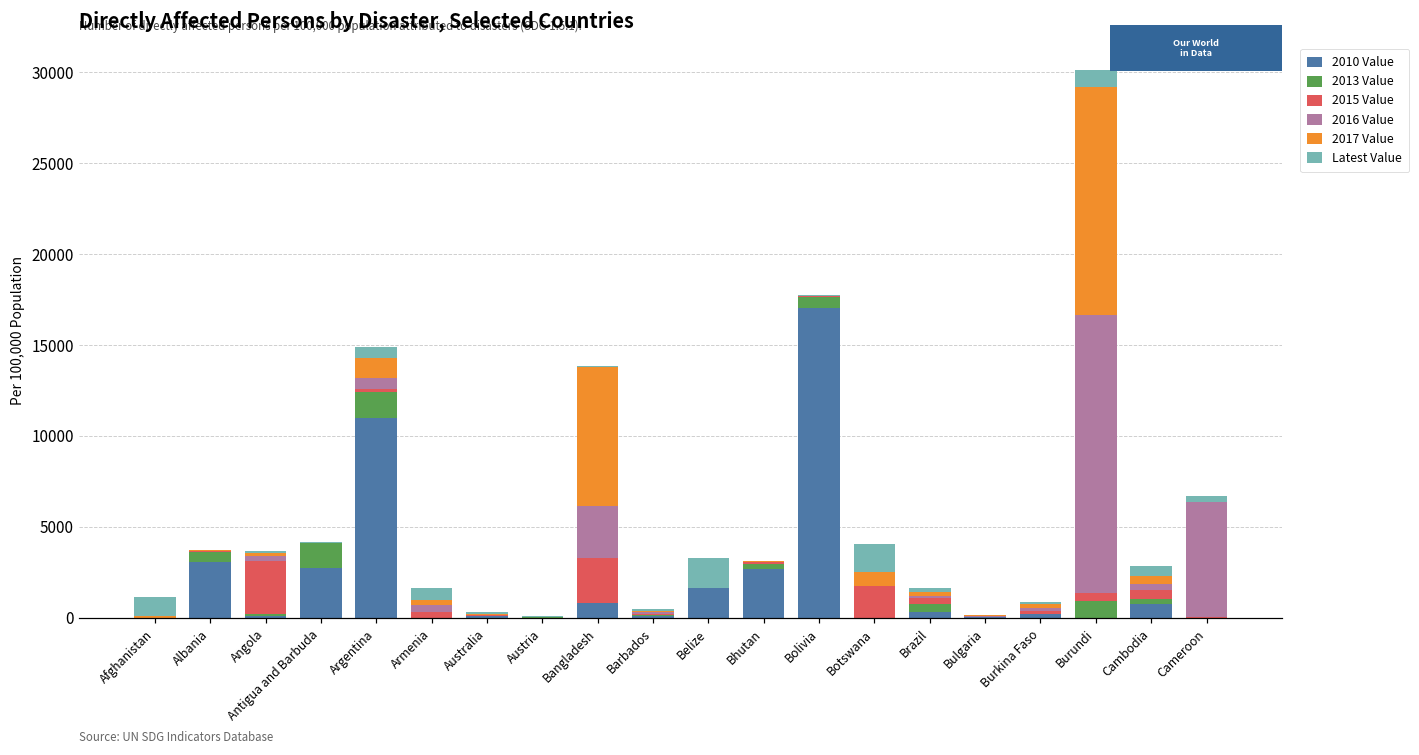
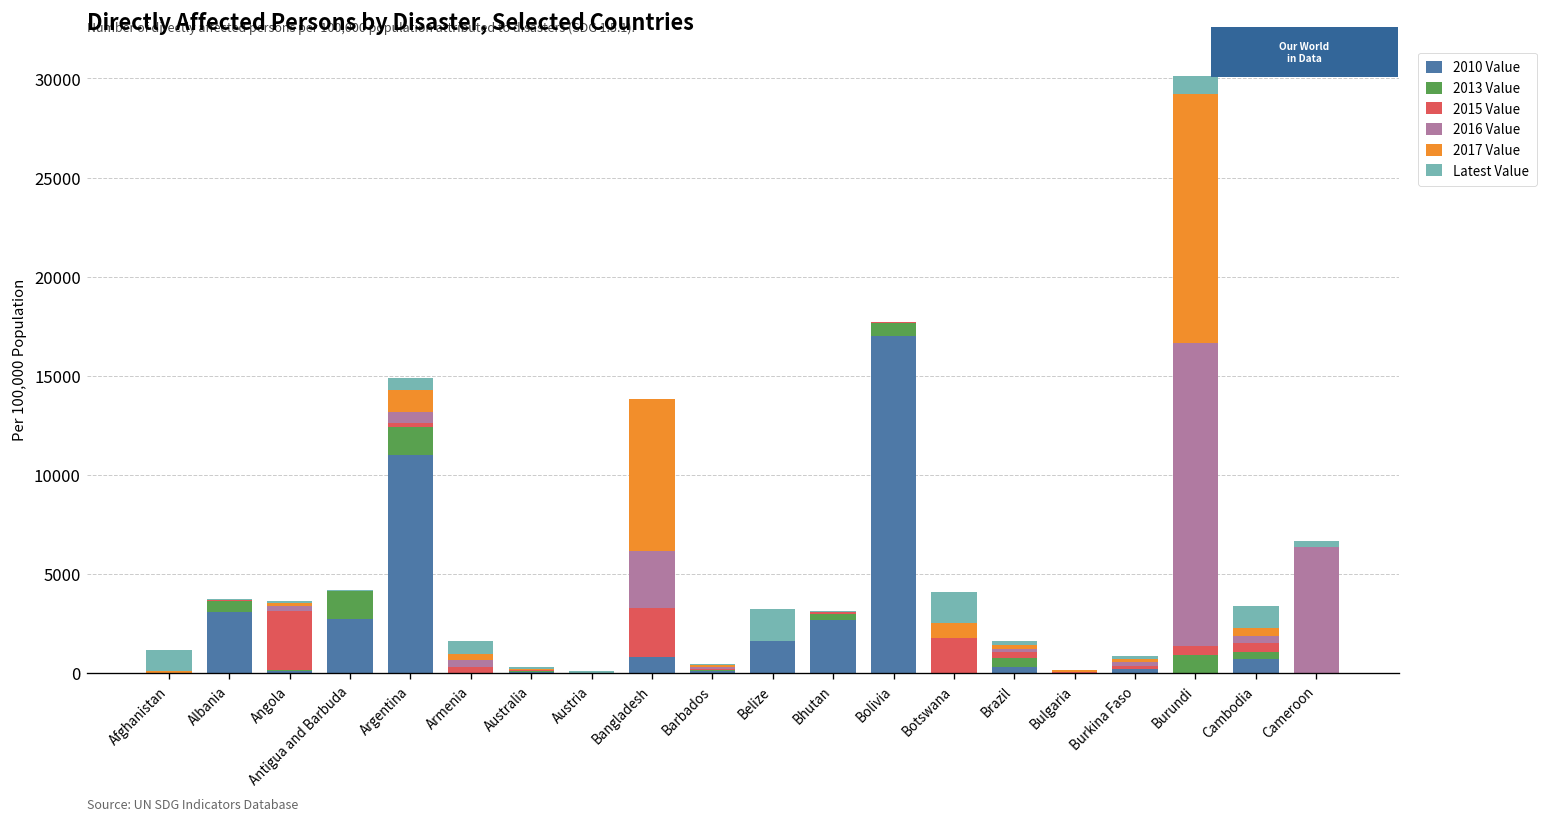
Latest Value, Cambodia: 600 -> 1100
